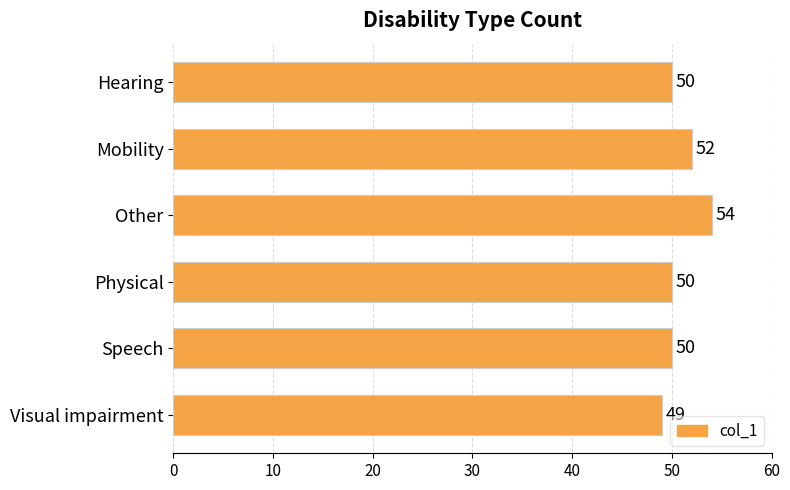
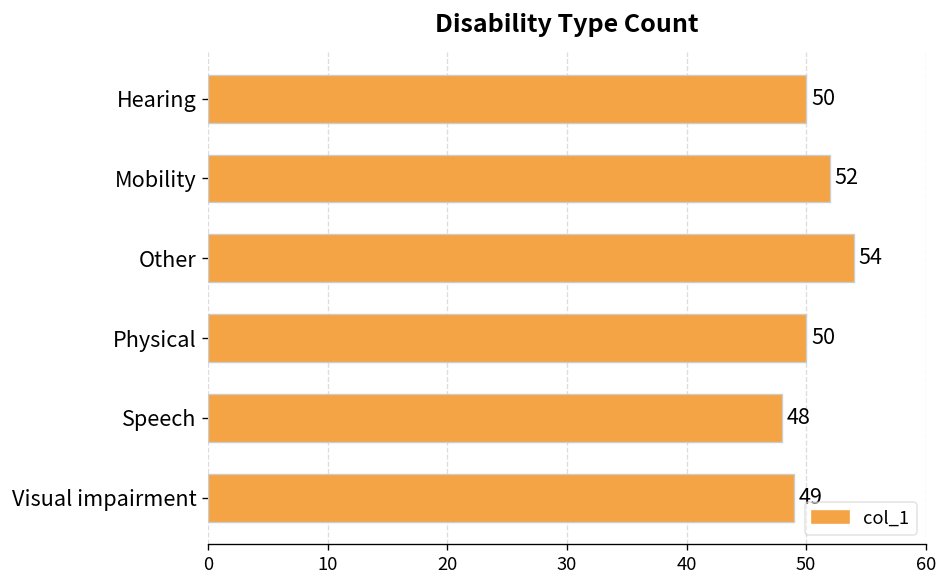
Speech: 50 -> 48
